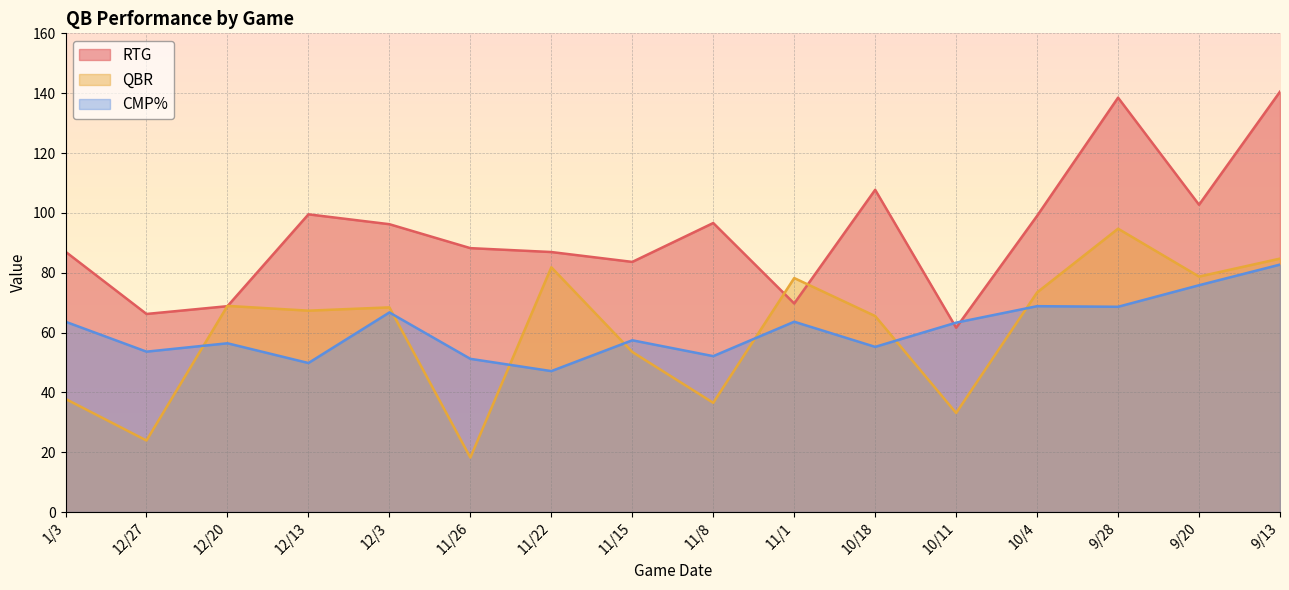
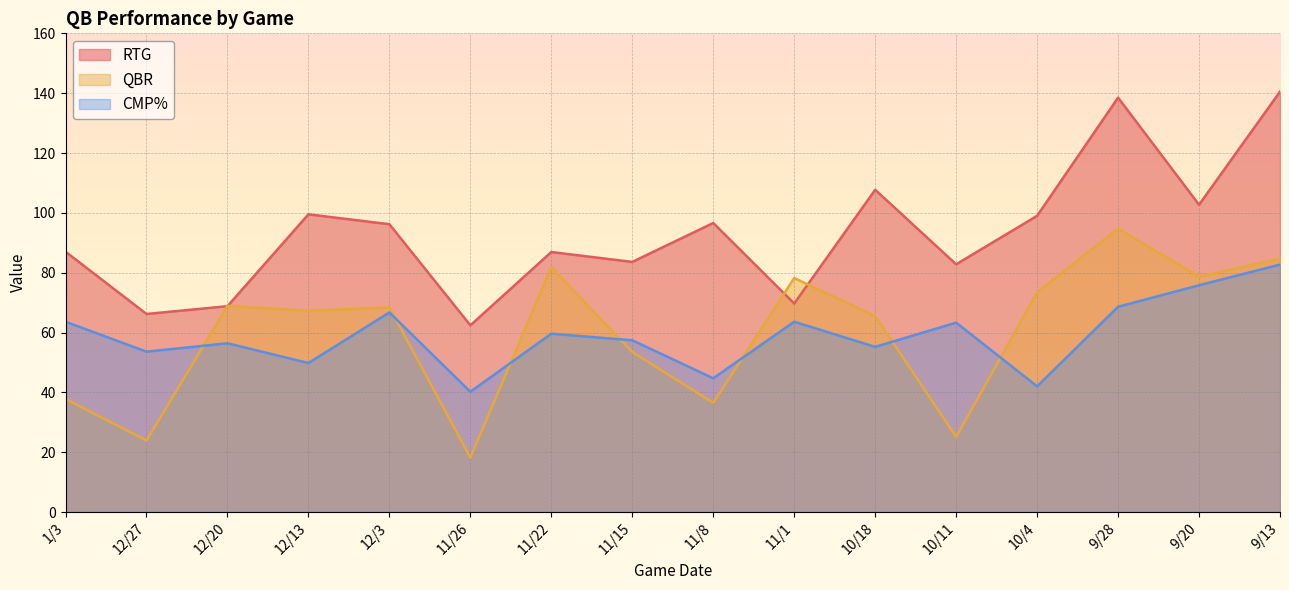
RTG, 11/26: 88 -> 62
CMP%, 11/26: 51 -> 40
CMP%, 11/22: 47 -> 60
CMP%, 11/8: 52 -> 45
RTG, 10/11: 62 -> 83
QBR, 10/11: 33 -> 25
CMP%, 10/4: 69 -> 42
